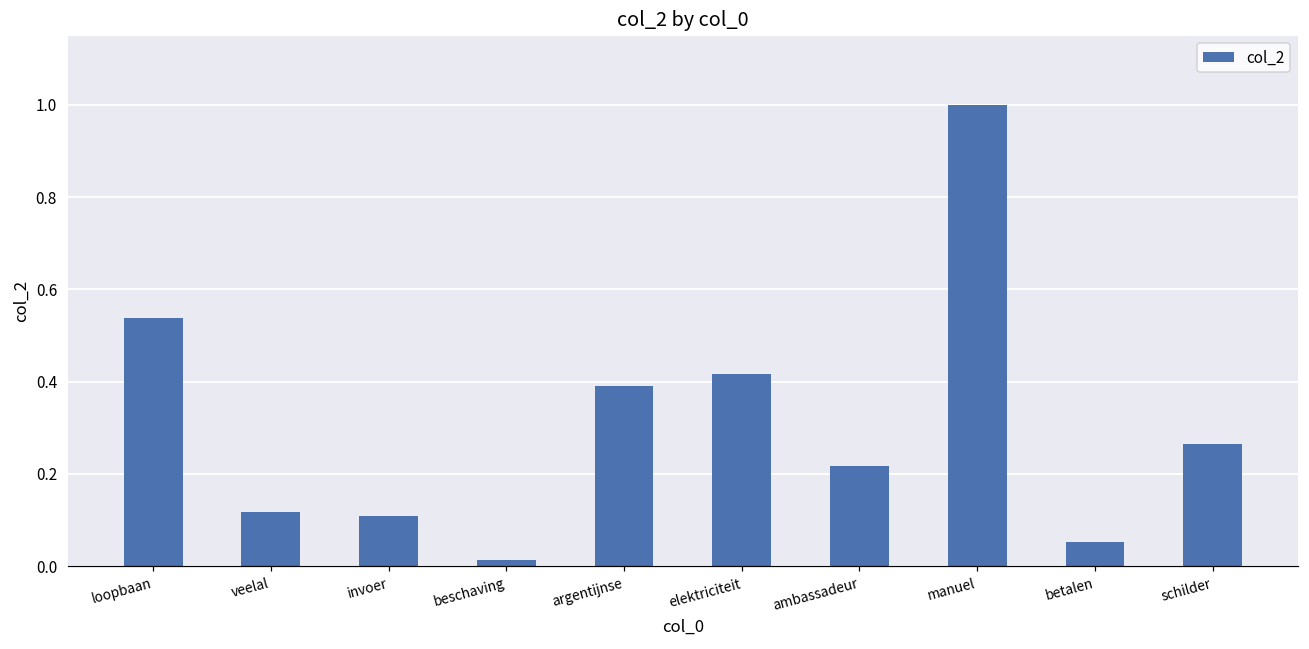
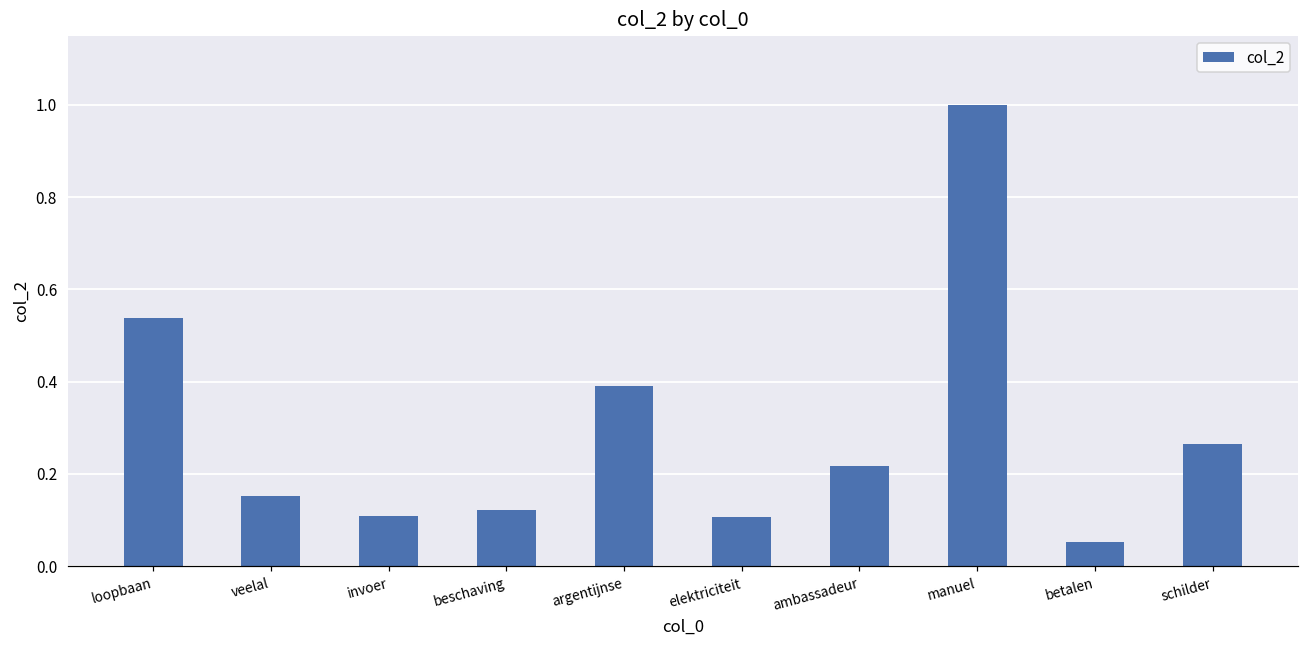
veelal: 0.12 -> 0.15
beschaving: 0.01 -> 0.12
elektriciteit: 0.42 -> 0.11
